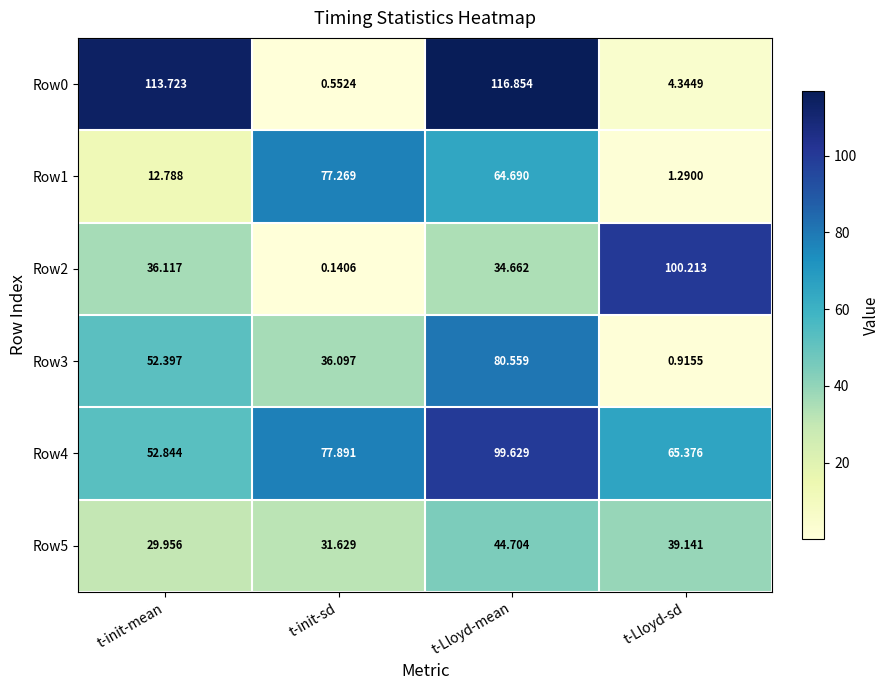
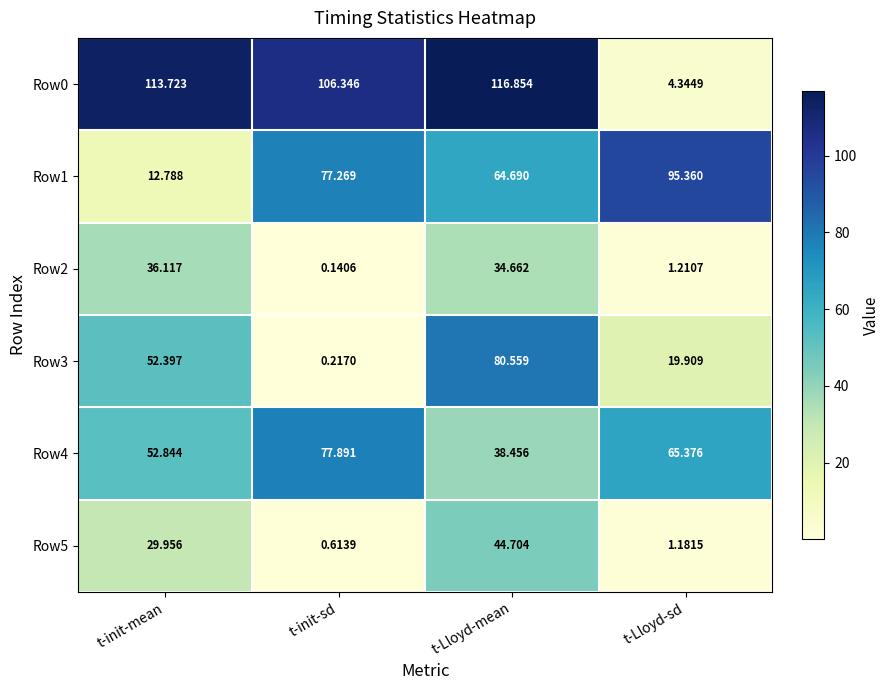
Row0, t-init-sd: 0.5524 -> 106.346
Row1, t-Lloyd-sd: 1.2900 -> 95.360
Row2, t-Lloyd-sd: 100.213 -> 1.2107
Row3, t-init-sd: 36.097 -> 0.2170
Row3, t-Lloyd-sd: 0.9155 -> 19.909
Row4, t-Lloyd-mean: 99.629 -> 38.456
Row5, t-init-sd: 31.629 -> 0.6139
Row5, t-Lloyd-sd: 39.141 -> 1.1815
